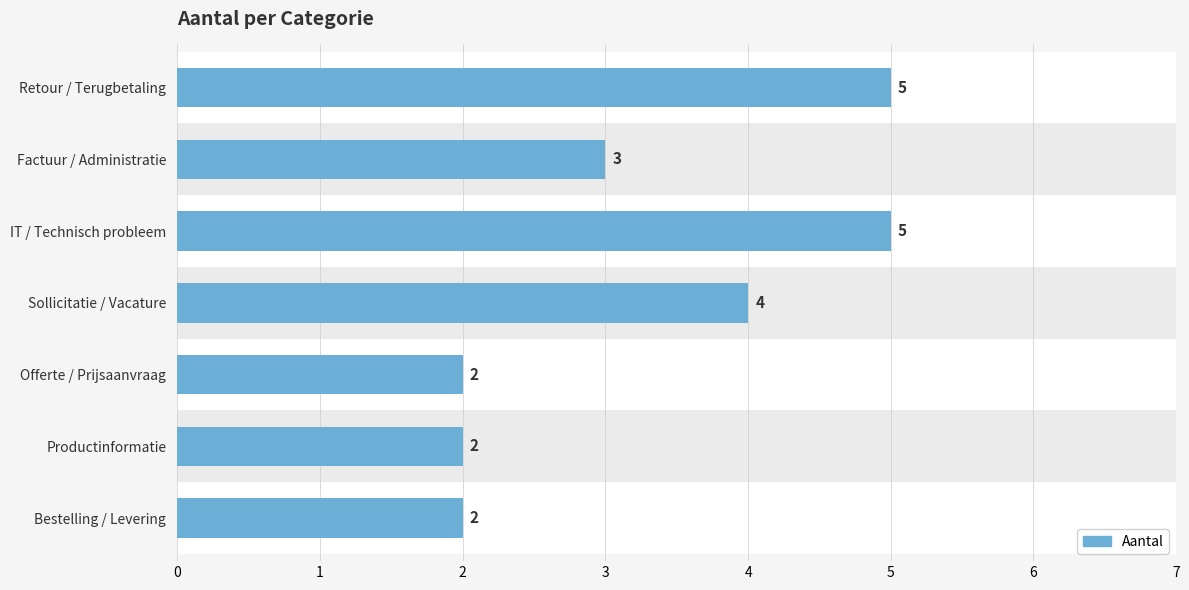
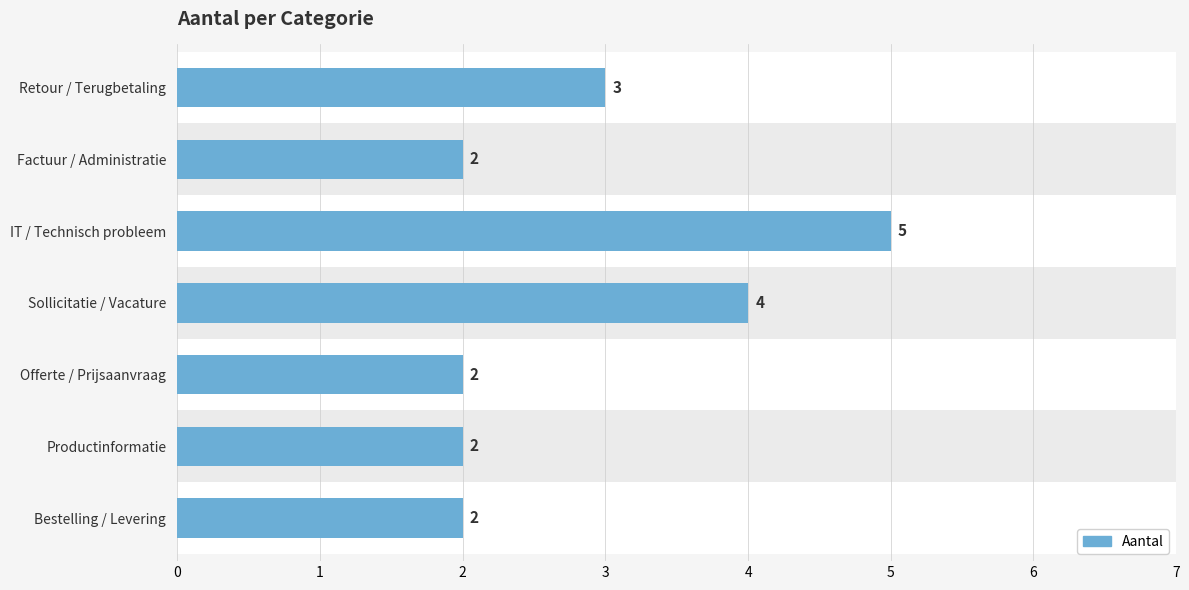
Aantal, Retour / Terugbetaling: 5 -> 3
Aantal, Factuur / Administratie: 3 -> 2
